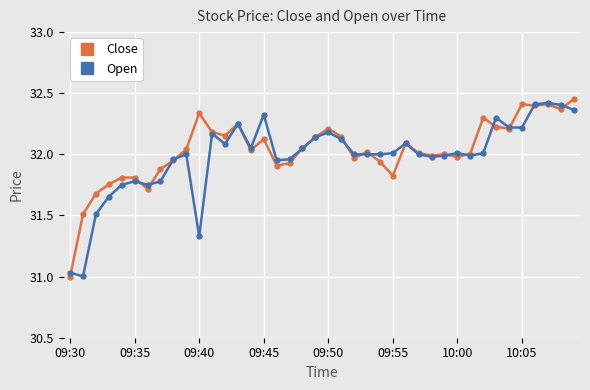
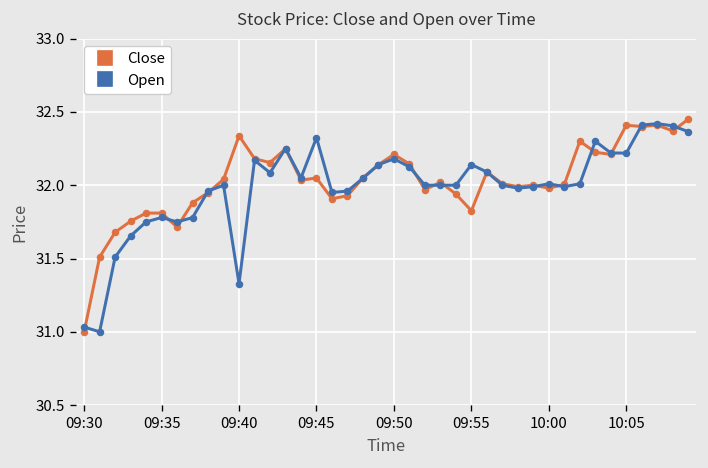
Close, 09:45: 32.13 -> 32.05
Open, 09:55: 32.01 -> 32.14
